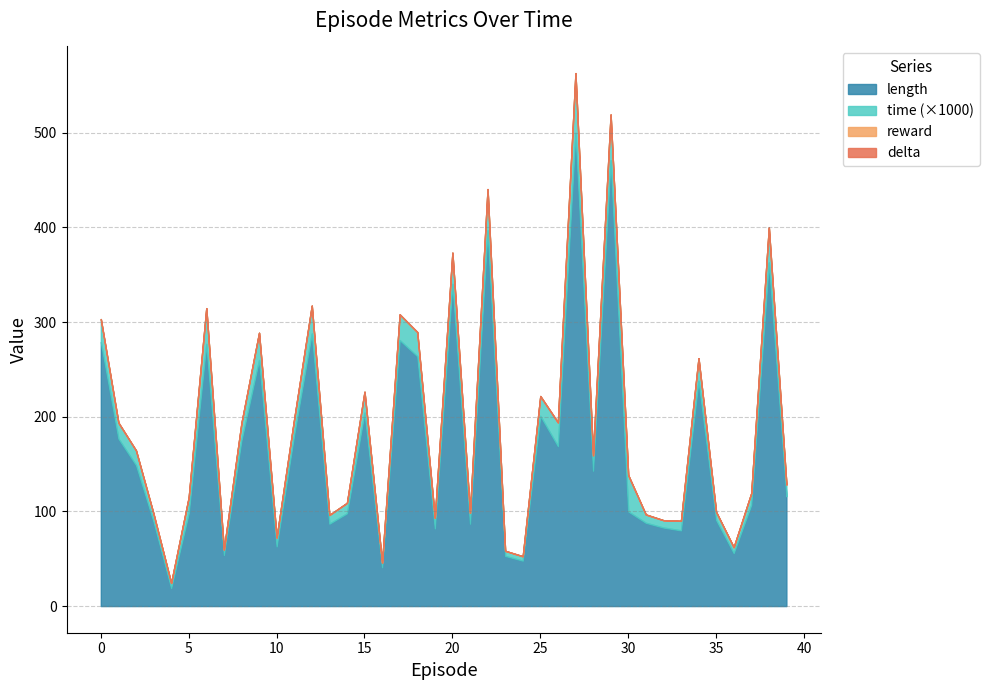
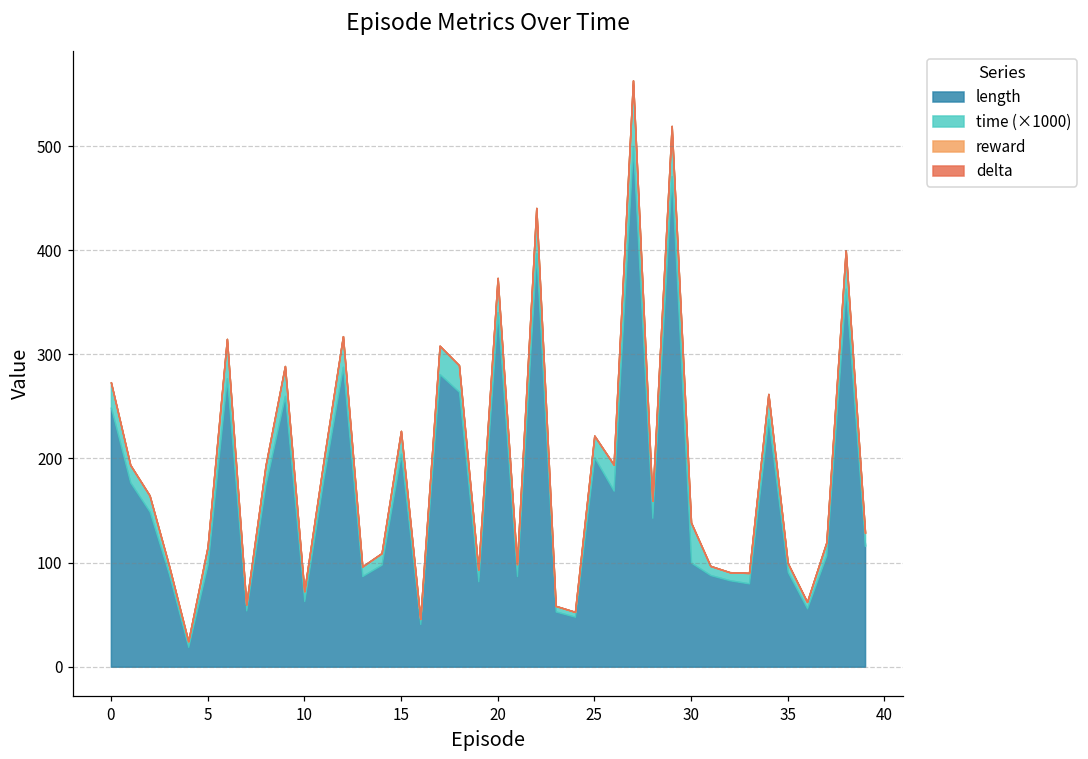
length, 0: 280 -> 250
